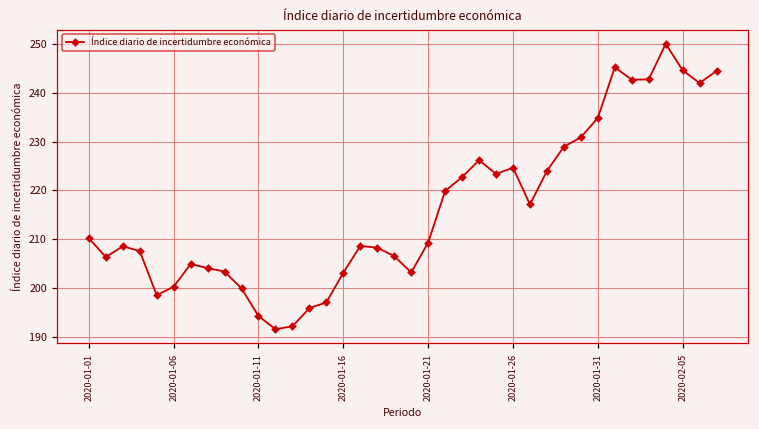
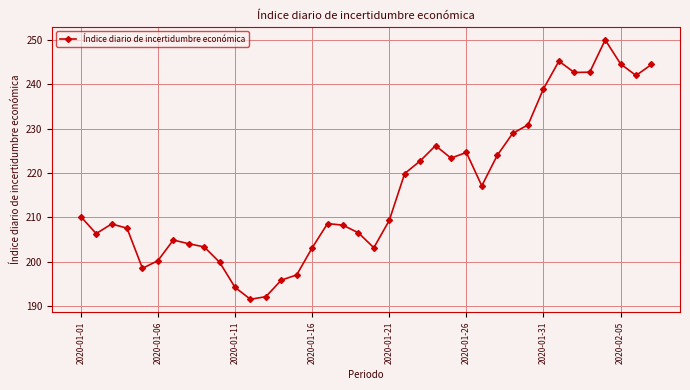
2020-01-31: 235 -> 239
